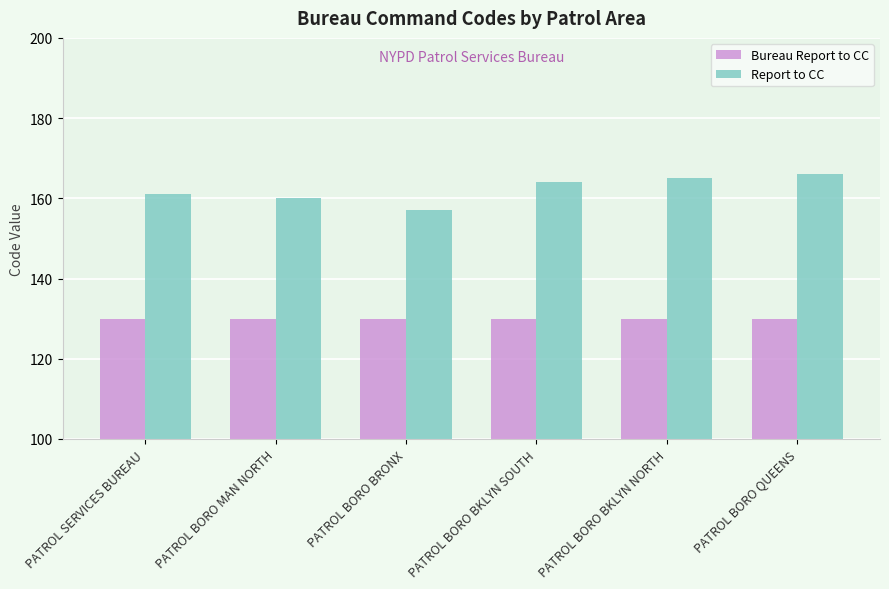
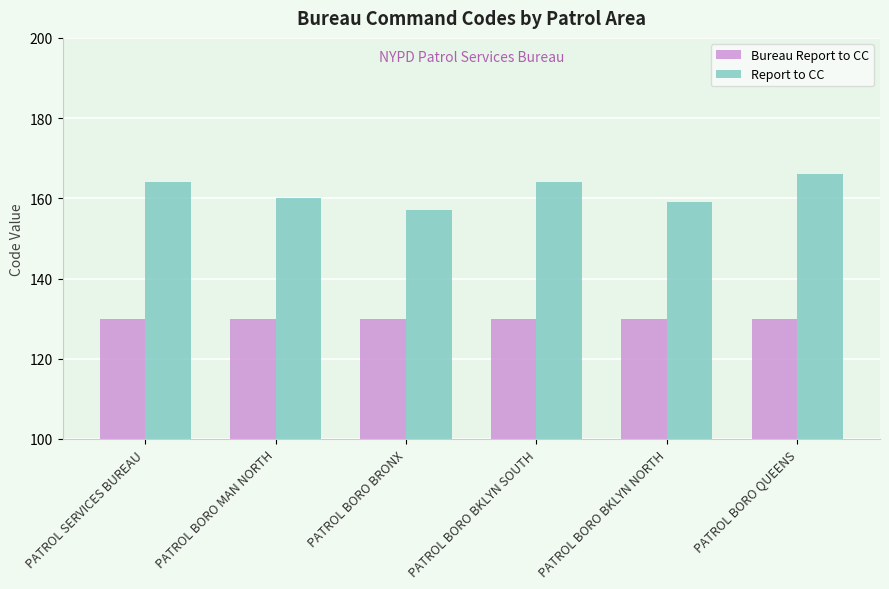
Report to CC, PATROL SERVICES BUREAU: 161 -> 164
Report to CC, PATROL BORO BKLYN NORTH: 165 -> 159
